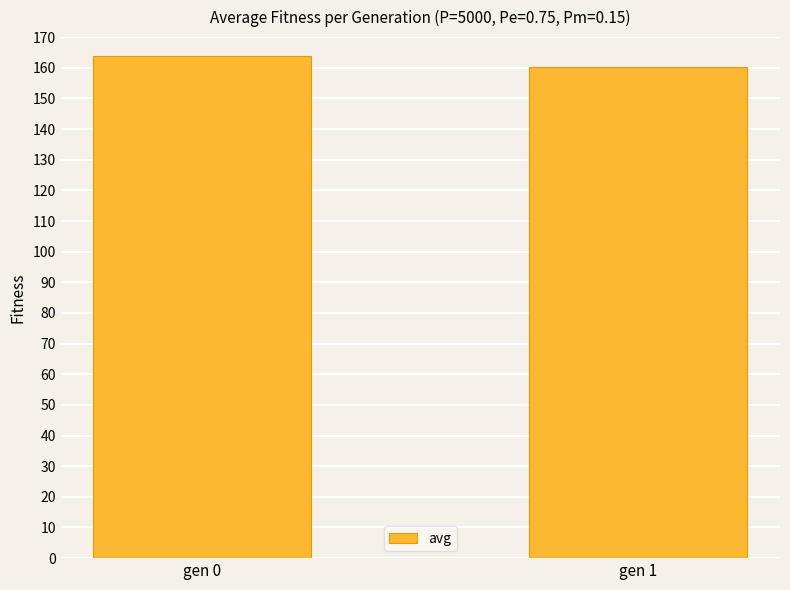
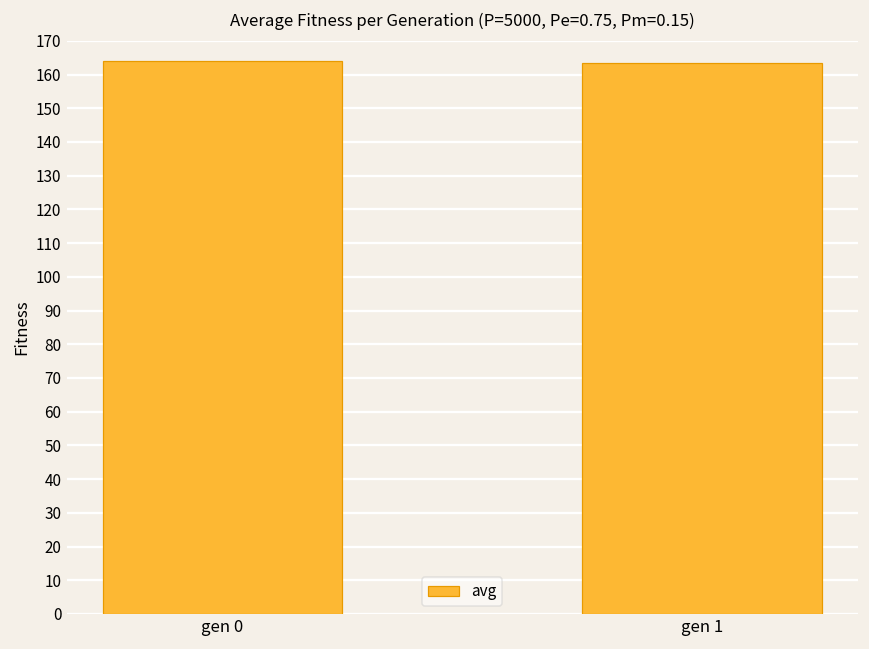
gen 1: 160 -> 163
